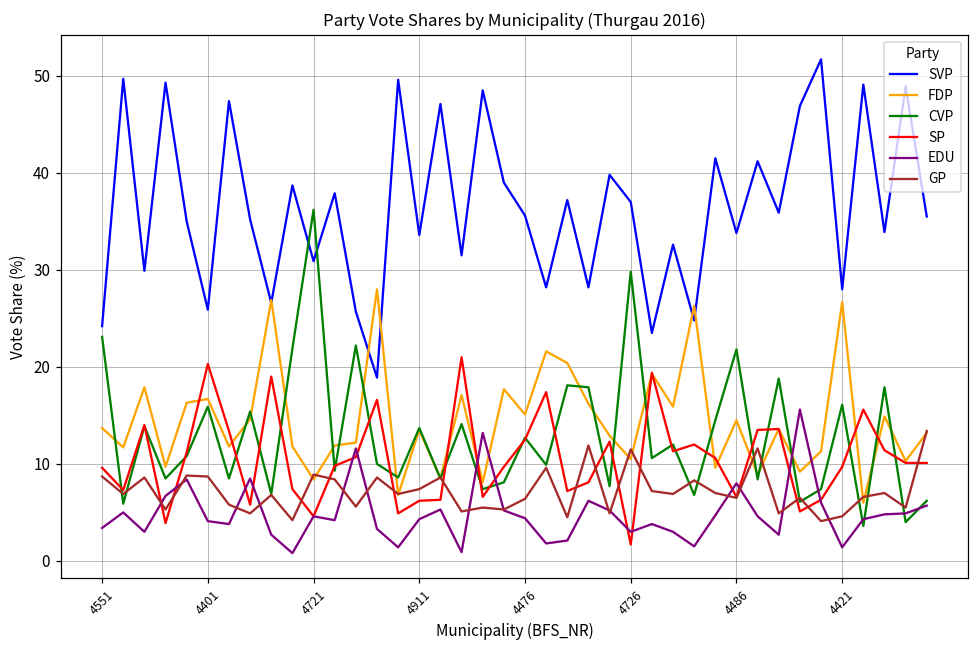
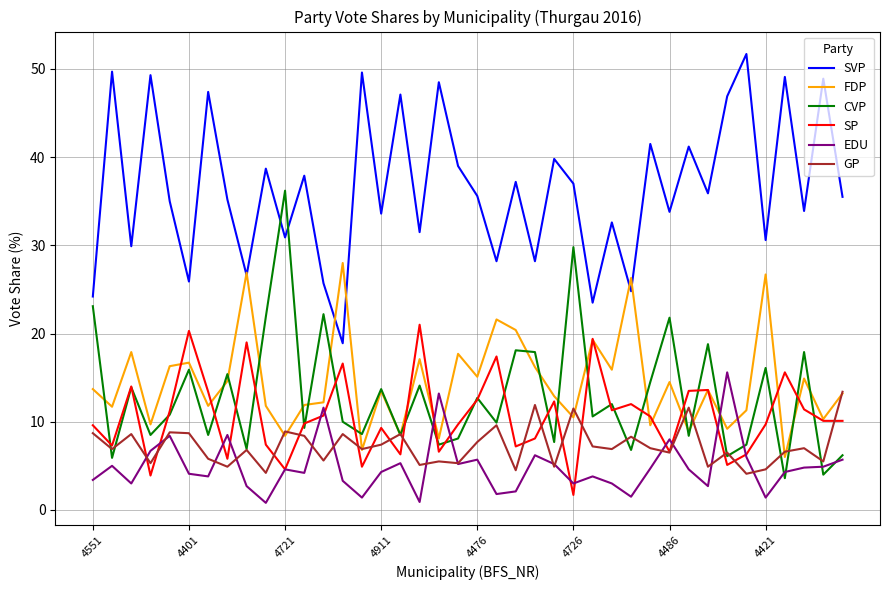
SP, 4911: 6 -> 9
EDU, 4476: 4 -> 6
GP, 4476: 6 -> 8
SVP, 4421: 28 -> 31
